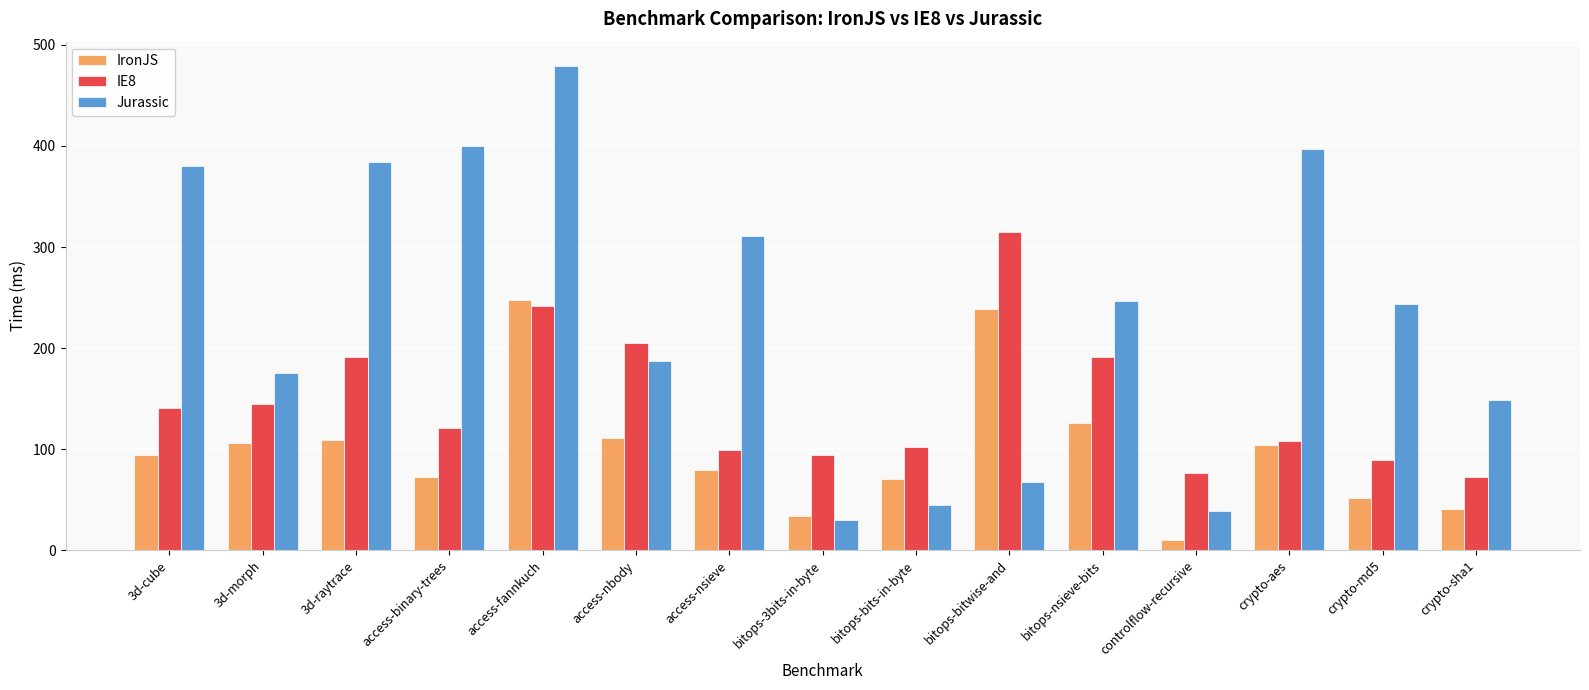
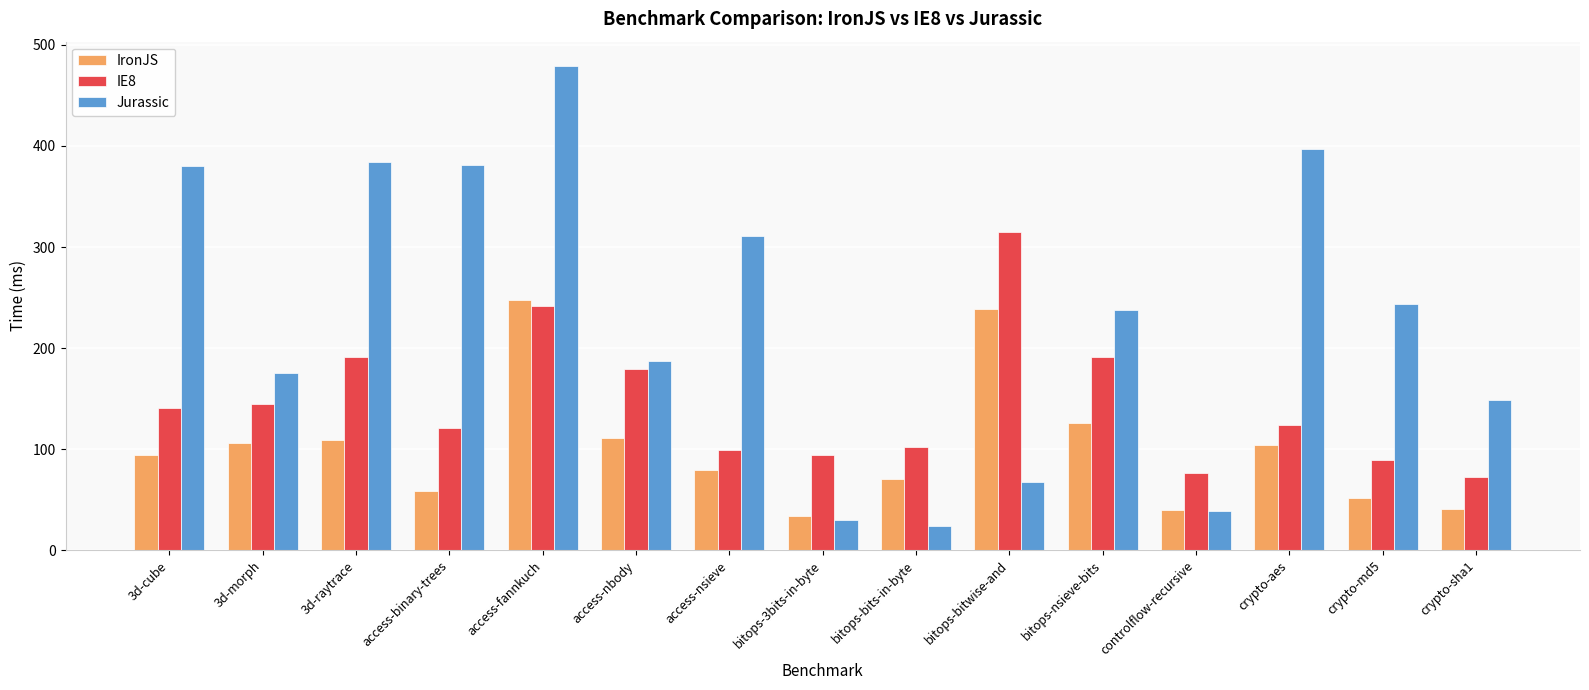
IronJS, access-binary-trees: 73 -> 59
Jurassic, access-binary-trees: 400 -> 382
IE8, access-nbody: 205 -> 179
Jurassic, bitops-bits-in-byte: 45 -> 24
Jurassic, bitops-nsieve-bits: 247 -> 237
IronJS, controlflow-recursive: 10 -> 40
IE8, crypto-aes: 108 -> 124
